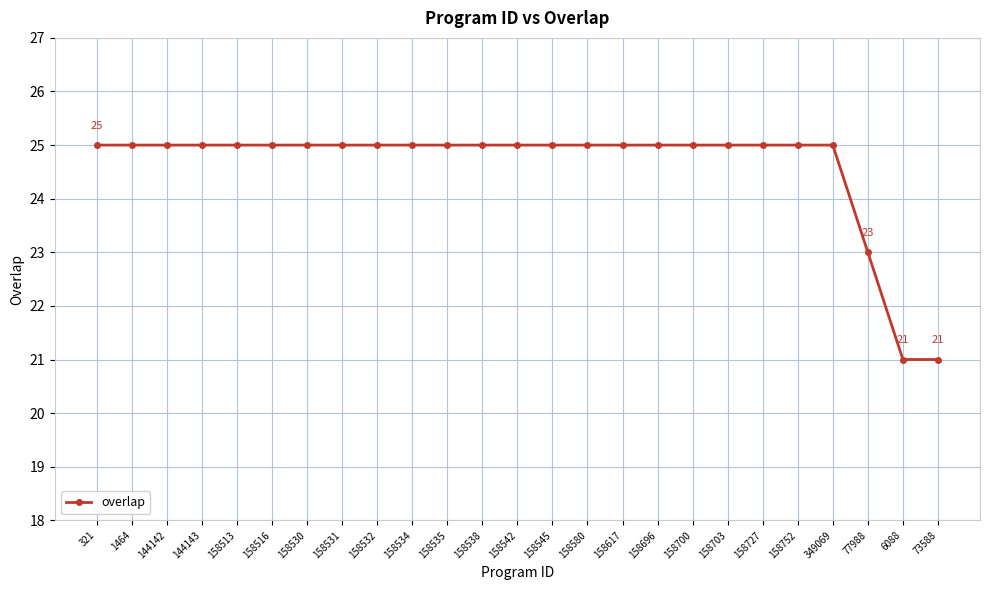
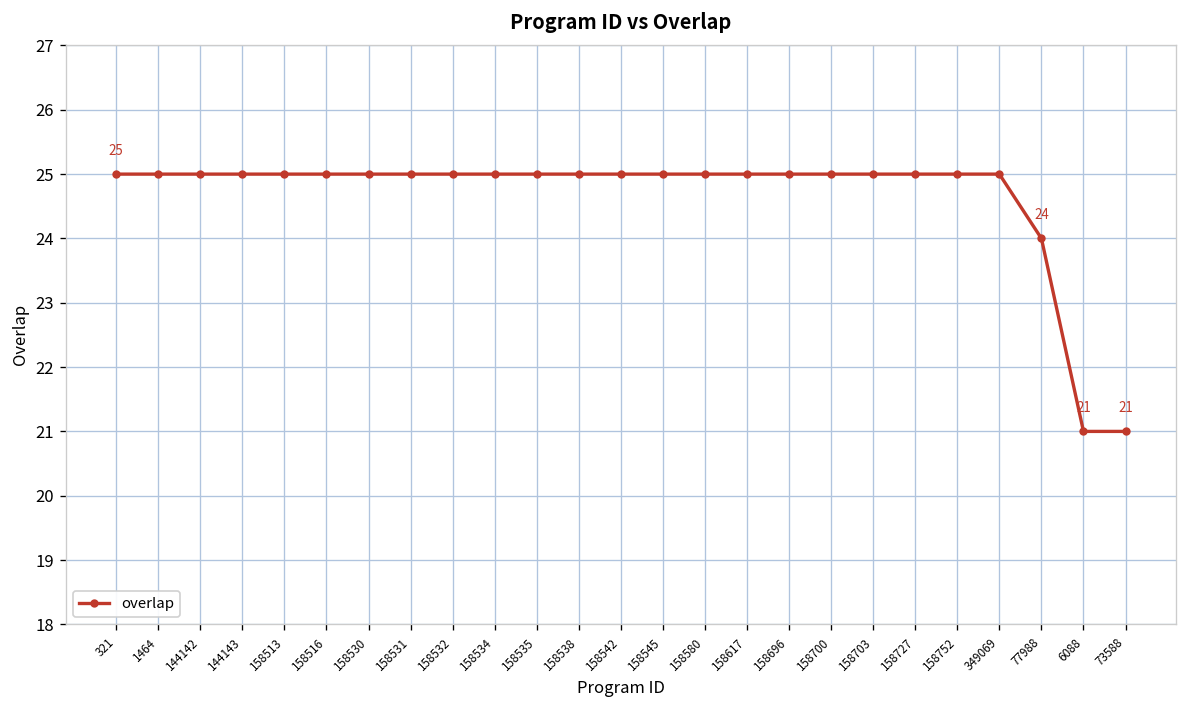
77988: 23 -> 24
